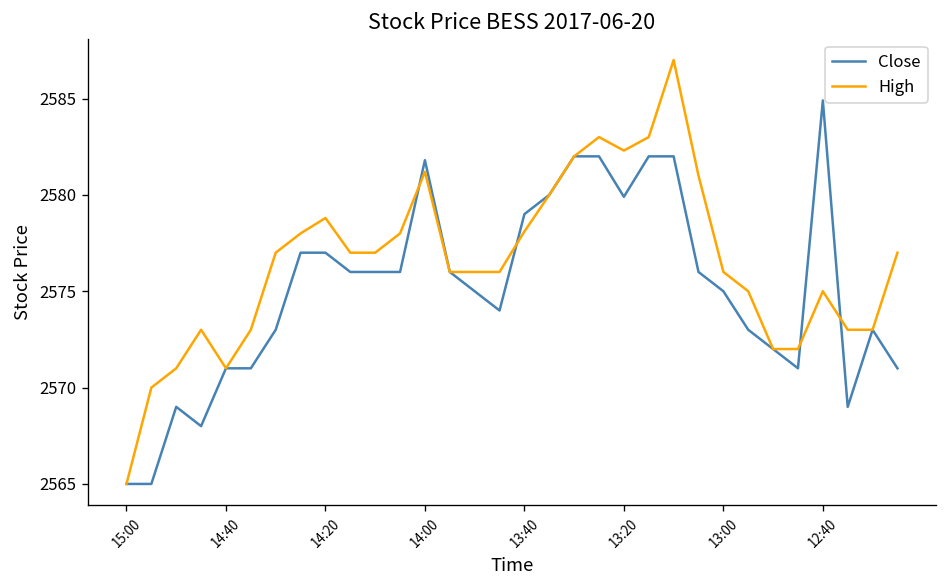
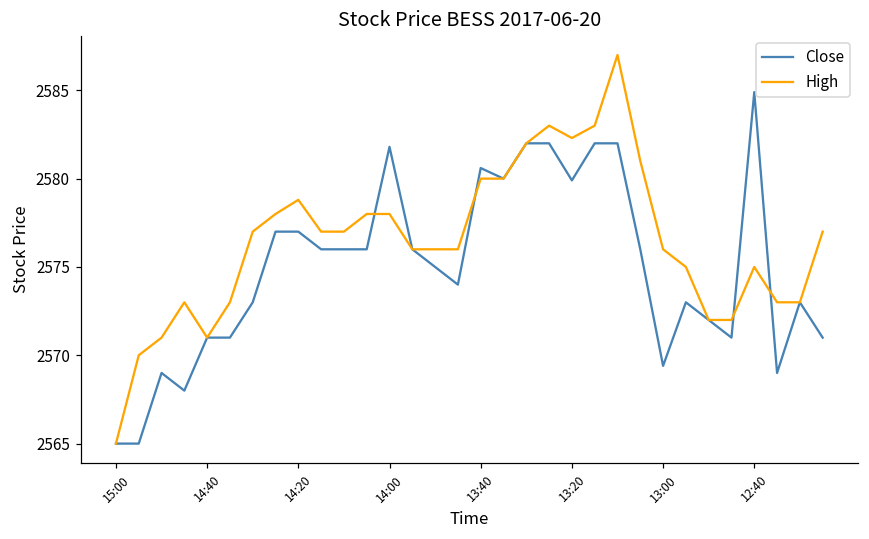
High, 14:00: 2581.2 -> 2578.0
Close, 13:40: 2579.0 -> 2580.6
High, 13:40: 2578.1 -> 2580.0
Close, 13:00: 2575.0 -> 2569.4
